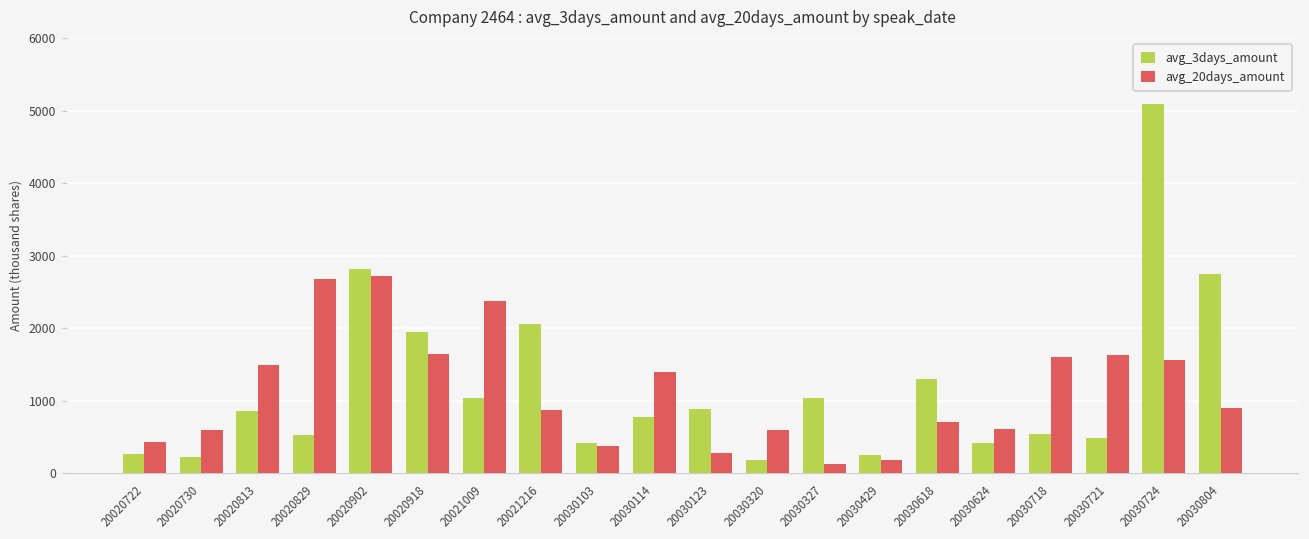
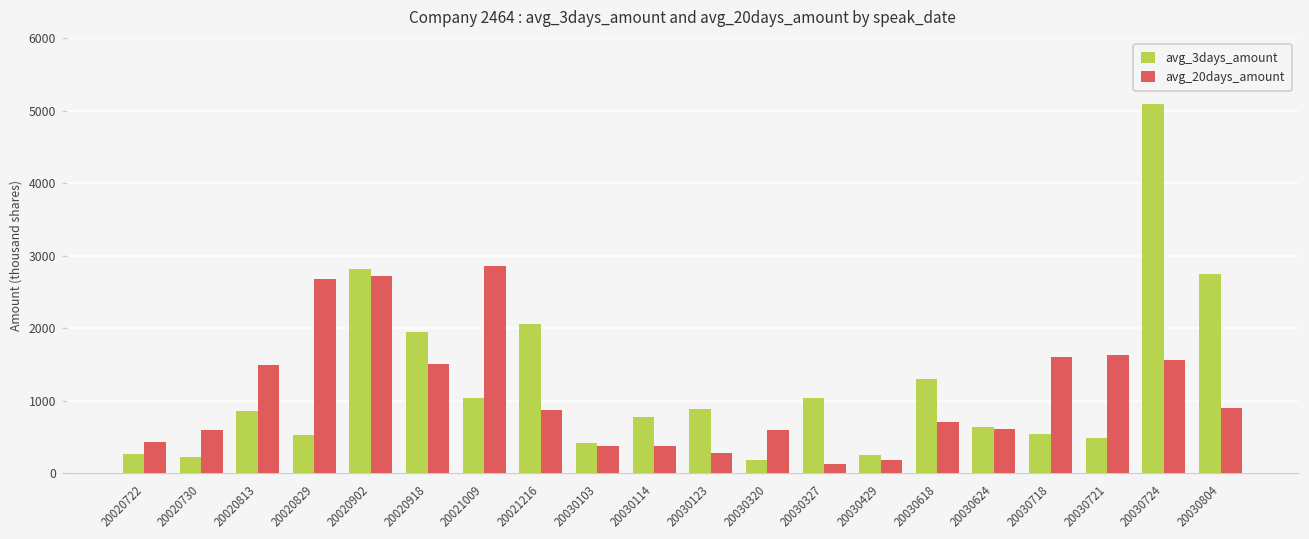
avg_20days_amount, 20020918: 1700 -> 1500
avg_20days_amount, 20021009: 2400 -> 2900
avg_20days_amount, 20030114: 1400 -> 400
avg_3days_amount, 20030624: 400 -> 600
